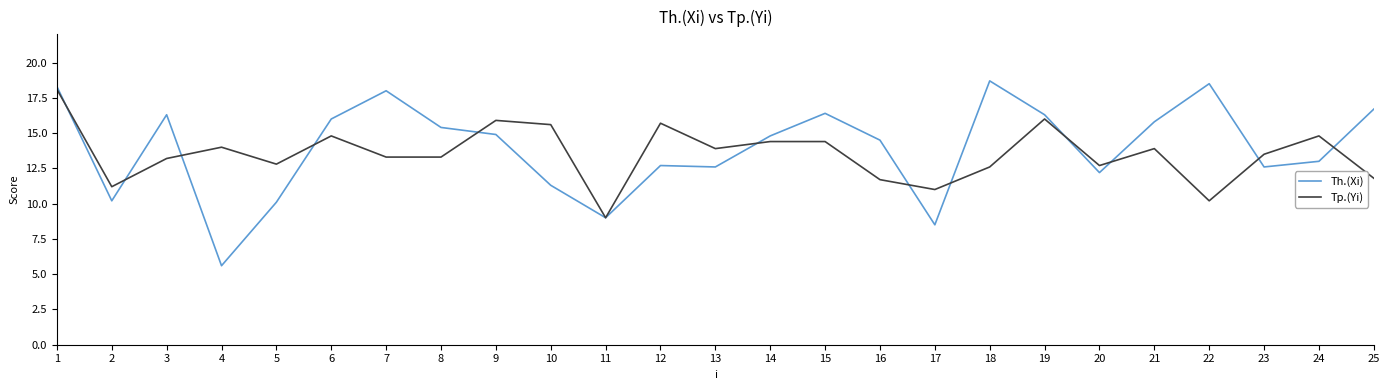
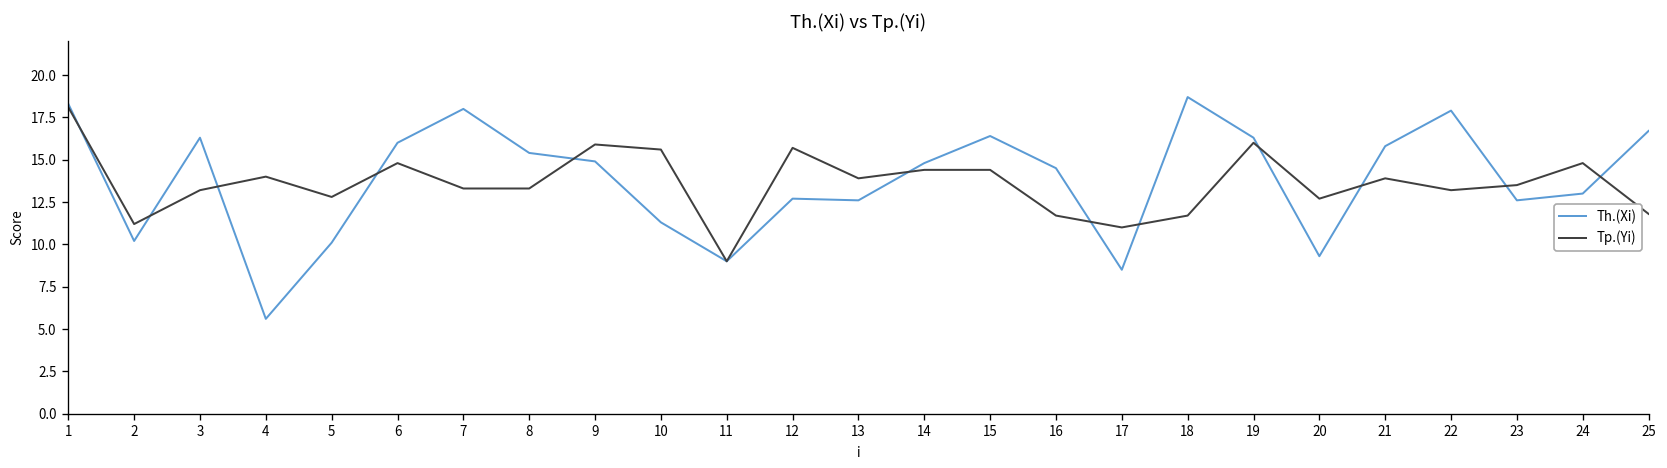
Tp.(Yi), 18: 12.6 -> 11.7
Th.(Xi), 20: 12.2 -> 9.3
Th.(Xi), 22: 18.5 -> 17.9
Tp.(Yi), 22: 10.2 -> 13.2
